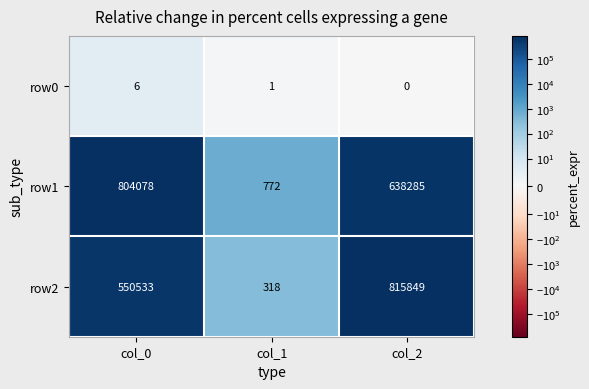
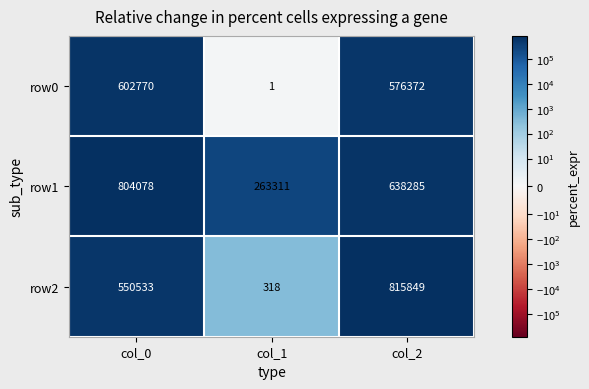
row0, col_0: 6 -> 602770
row0, col_2: 0 -> 576372
row1, col_1: 772 -> 263311
